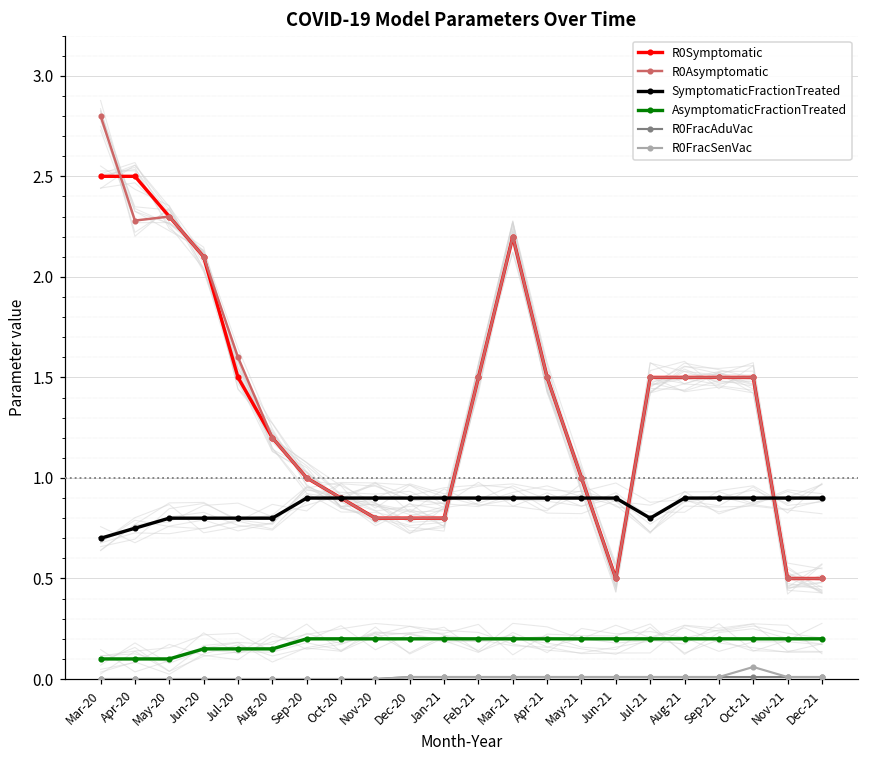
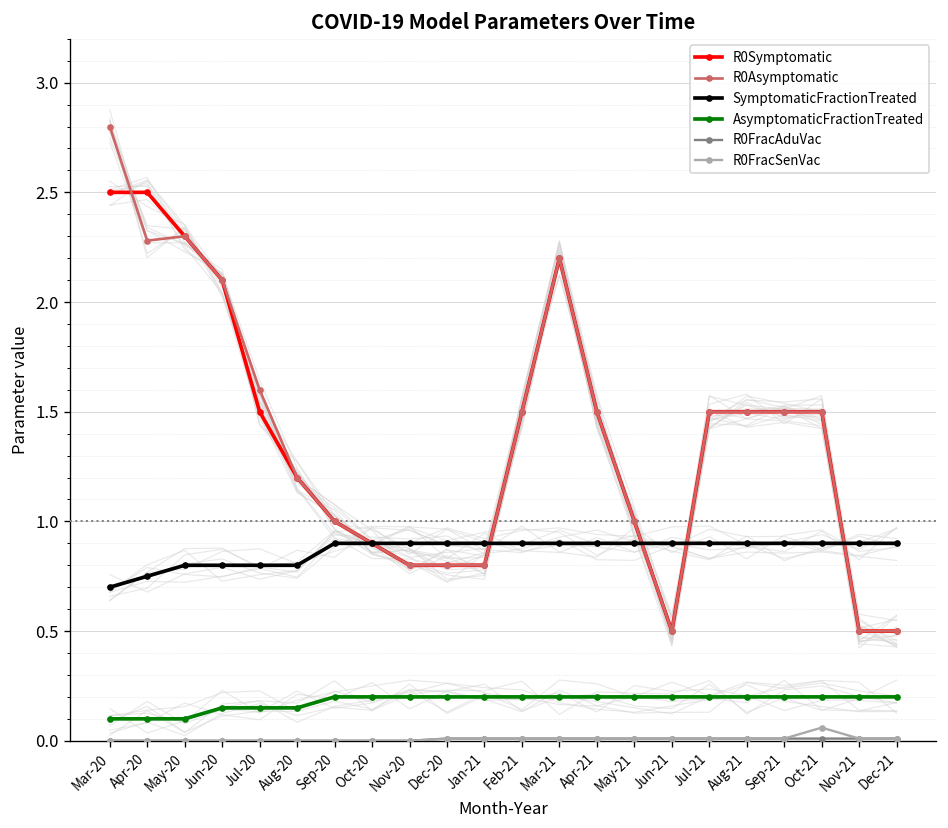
SymptomaticFractionTreated, Jul-21: 0.8 -> 0.9
